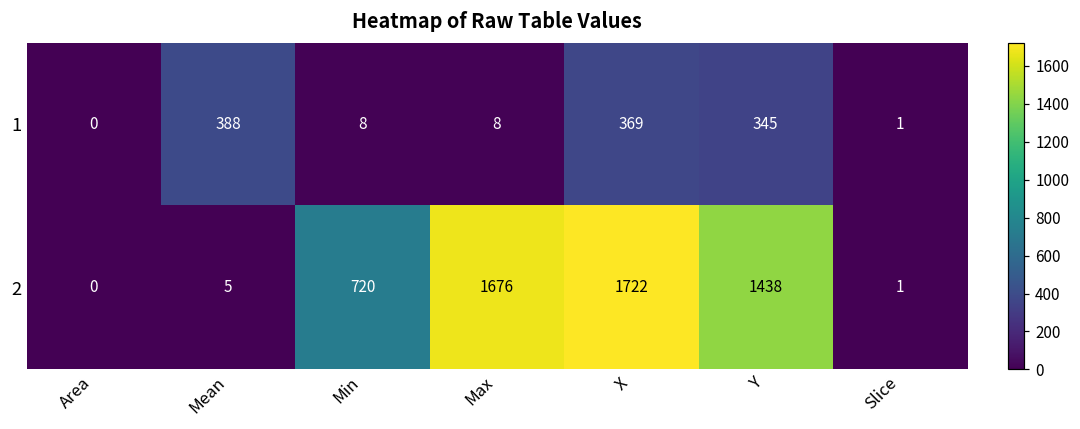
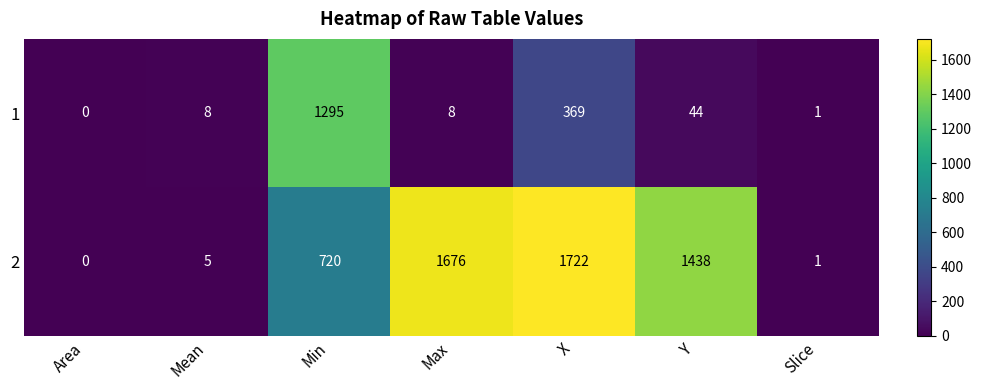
1, Mean: 388 -> 8
1, Min: 8 -> 1295
1, Y: 345 -> 44
